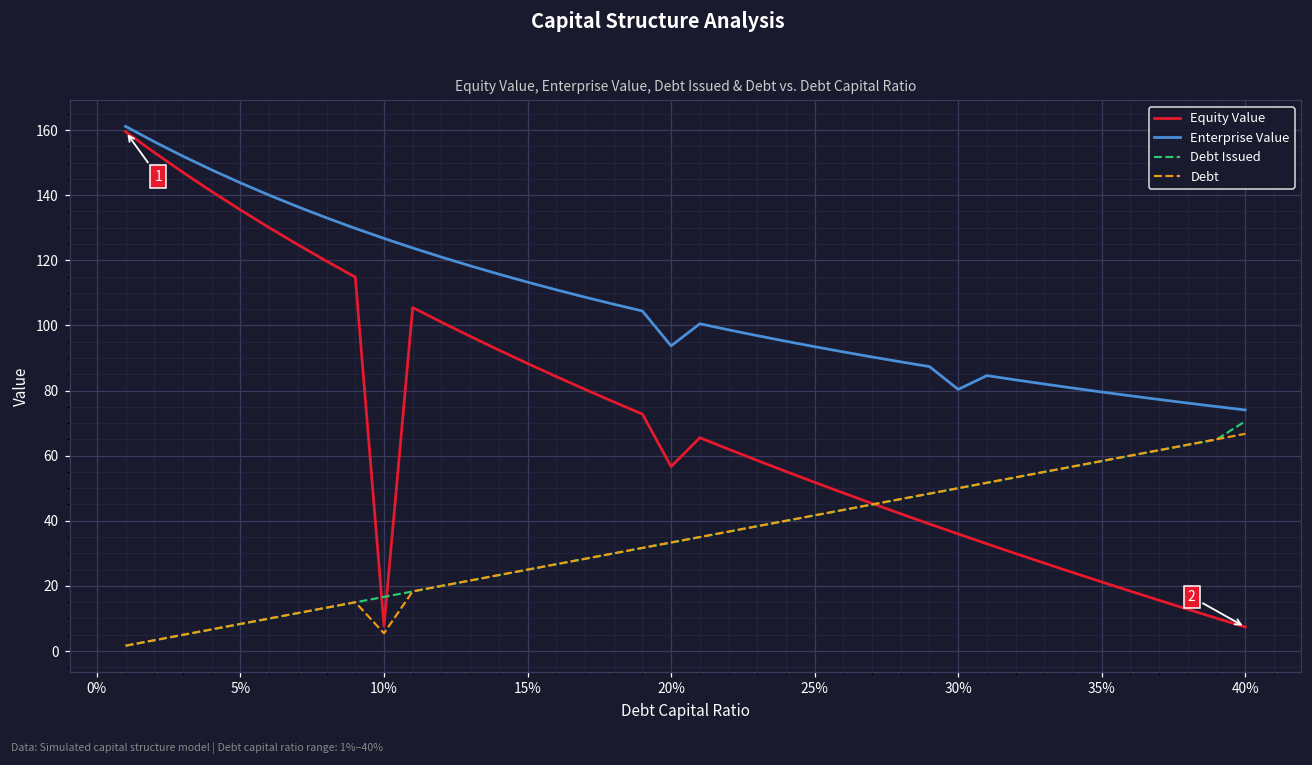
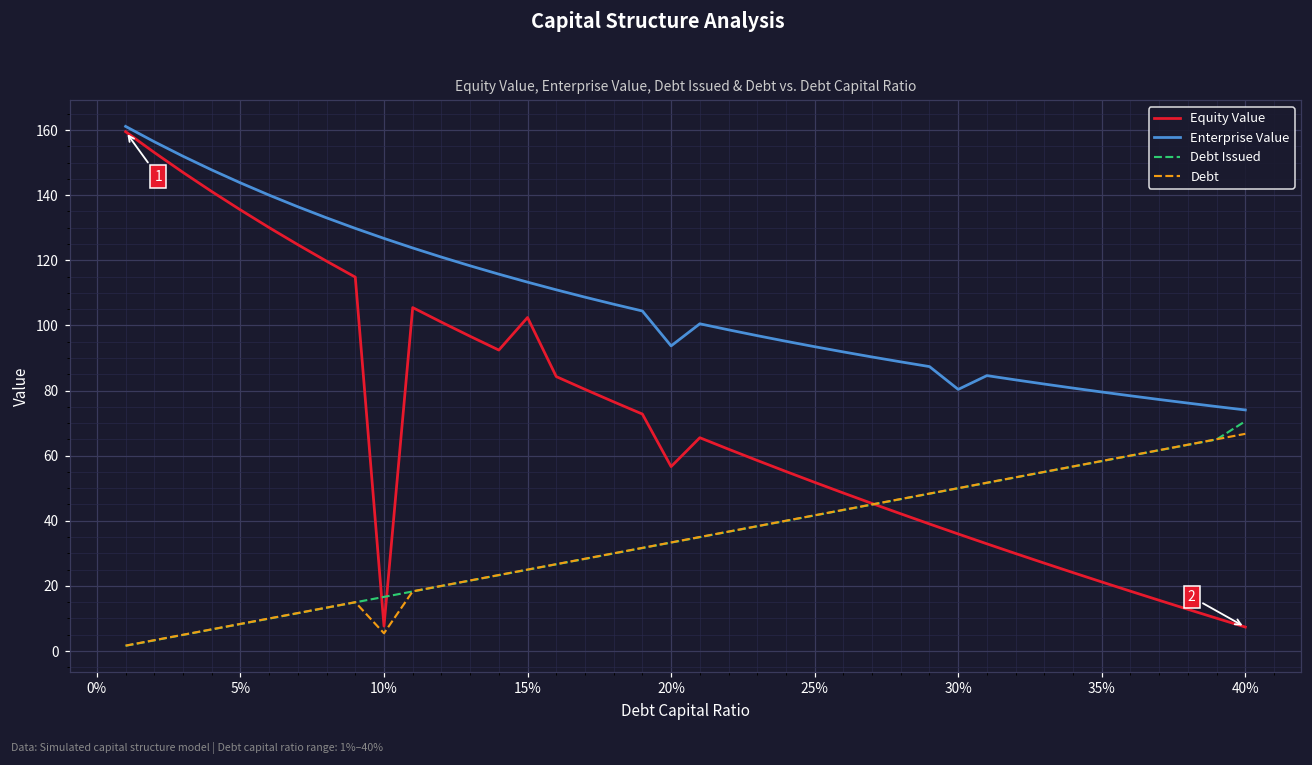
Equity Value, 15%: 88 -> 102
